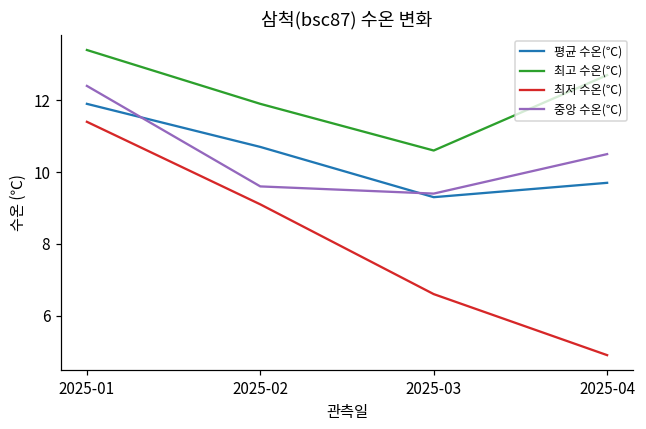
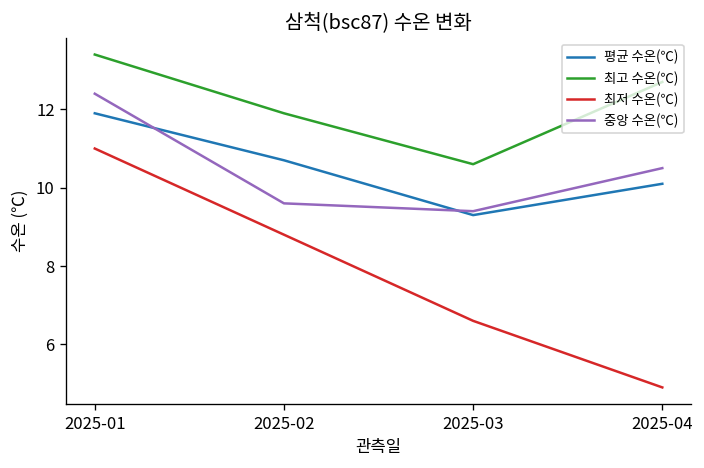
최저 수온(℃), 2025-01: 11.4 -> 11.0
최저 수온(℃), 2025-02: 9.1 -> 8.8
평균 수온(℃), 2025-04: 9.7 -> 10.1
